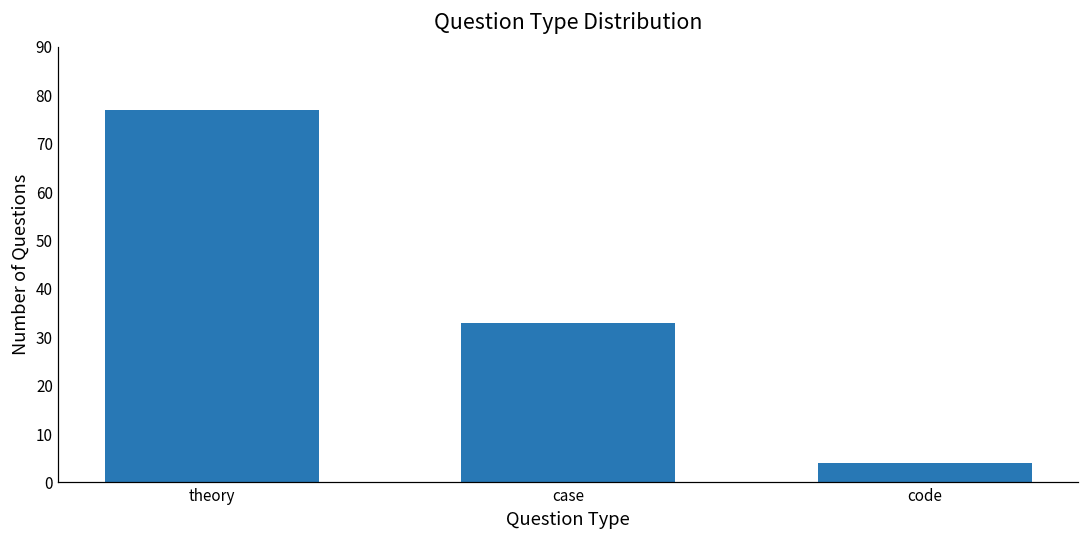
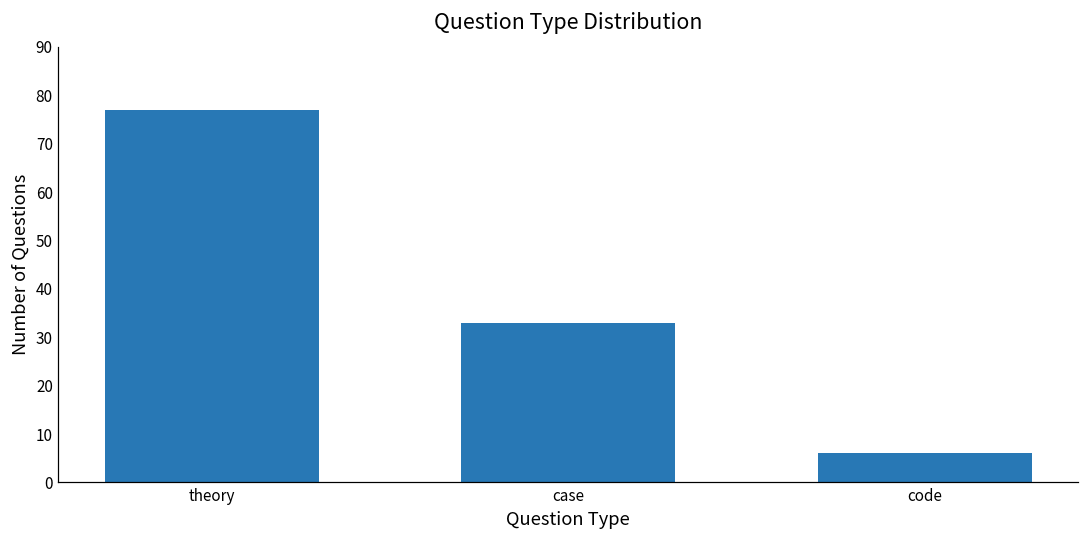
code: 4 -> 6
